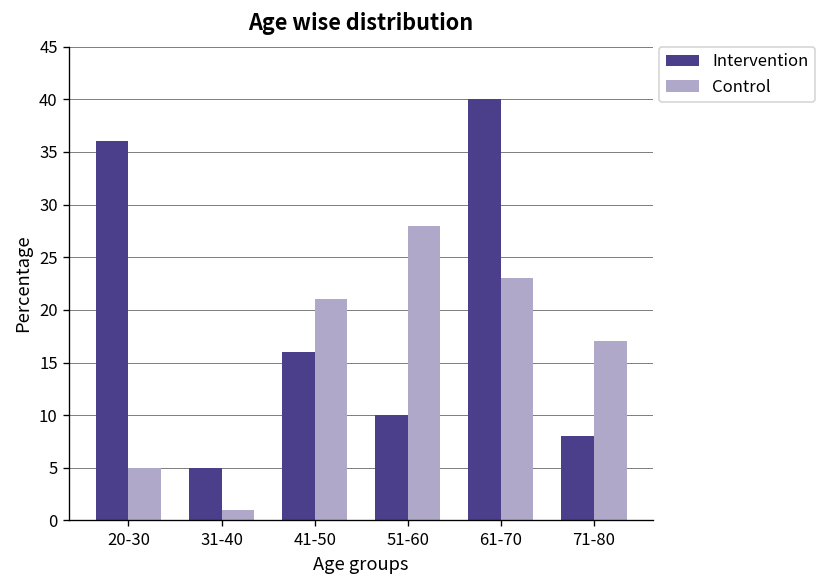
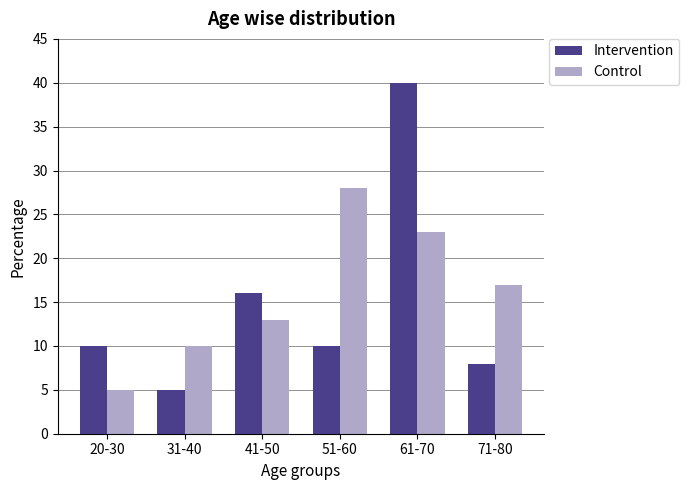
Intervention, 20-30: 36 -> 10
Control, 31-40: 1 -> 10
Control, 41-50: 21 -> 13
